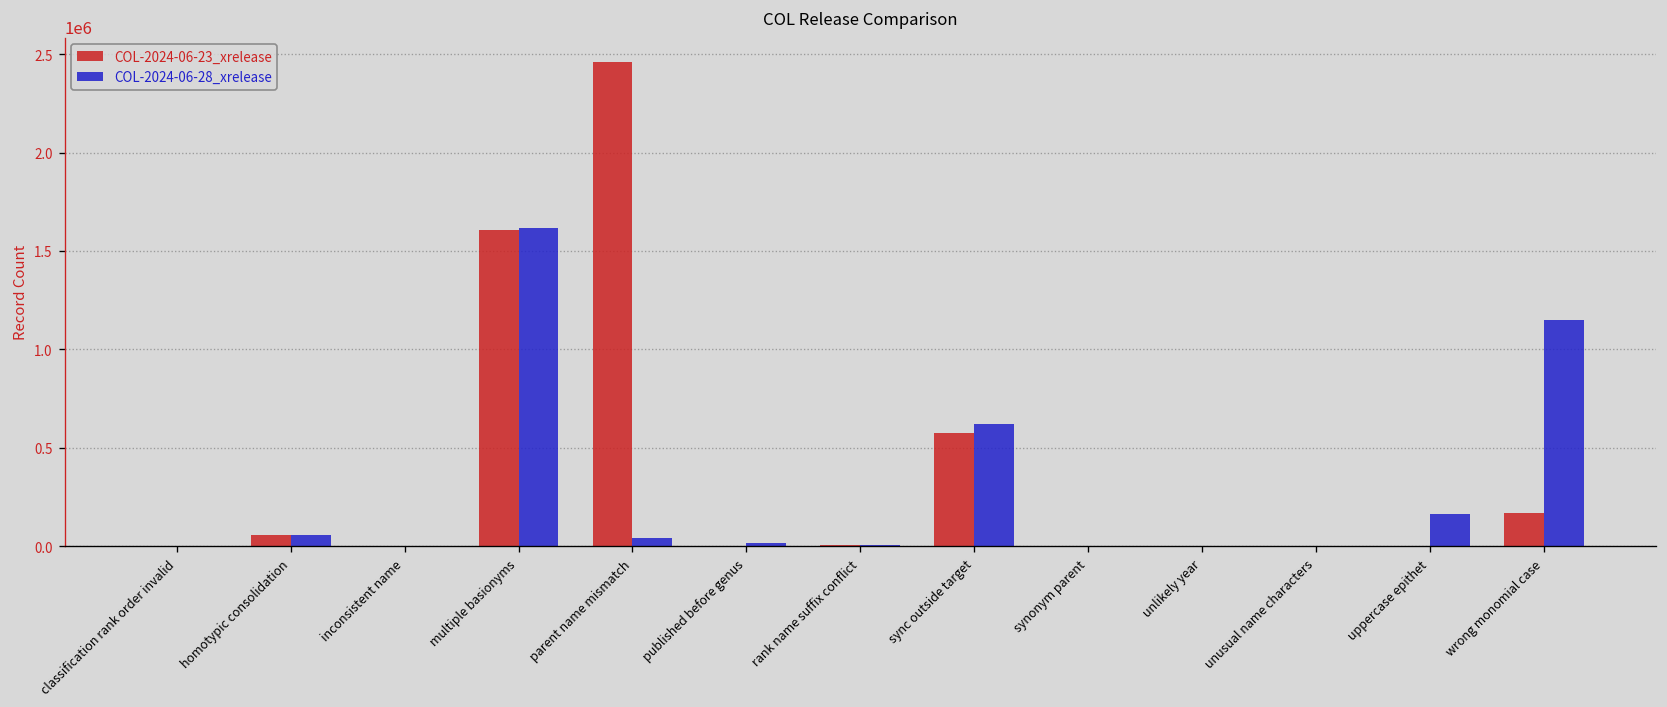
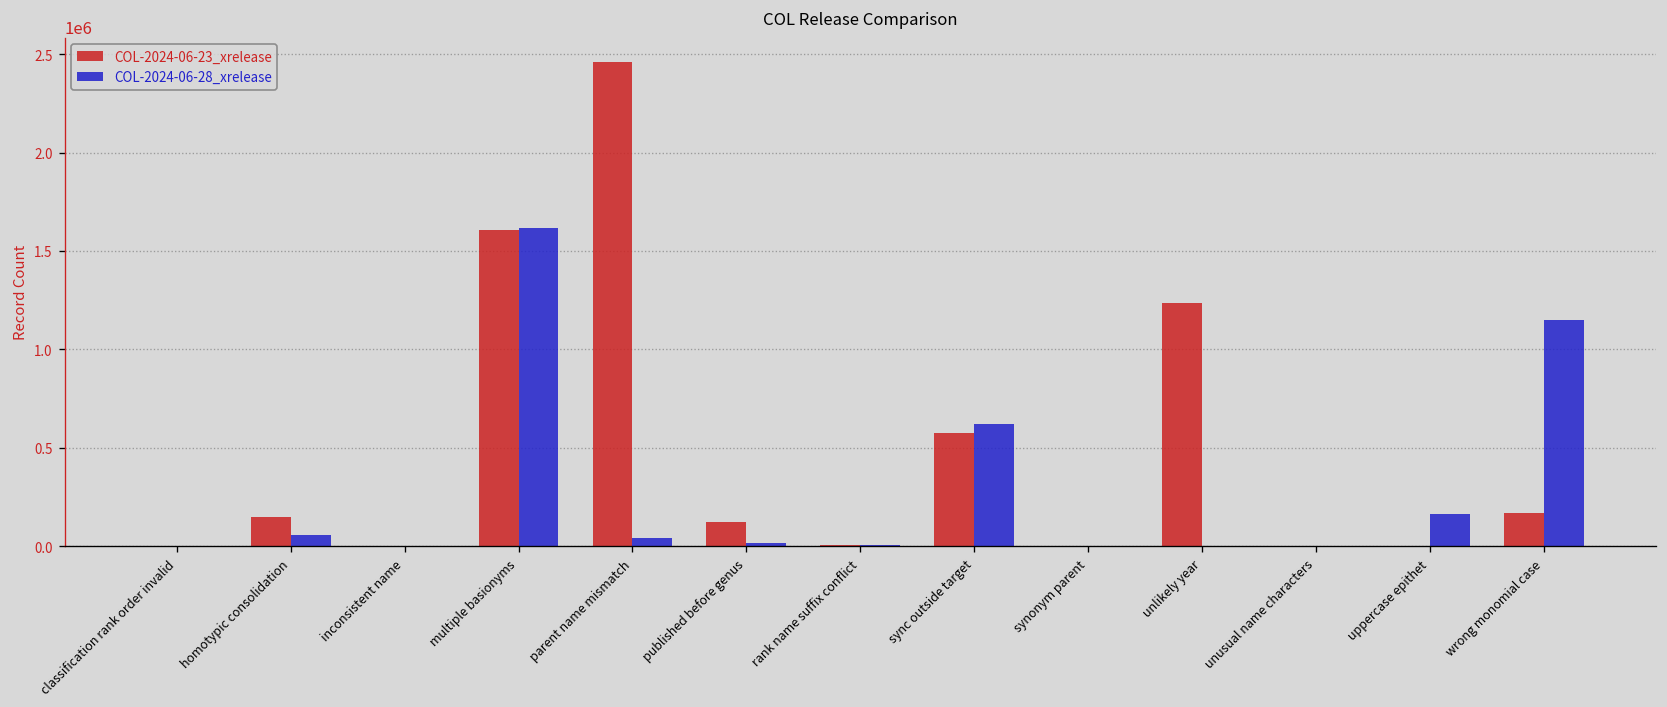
COL-2024-06-23_xrelease, homotypic consolidation: 50000 -> 150000
COL-2024-06-23_xrelease, published before genus: 0 -> 120000
COL-2024-06-23_xrelease, unlikely year: 0 -> 1240000
